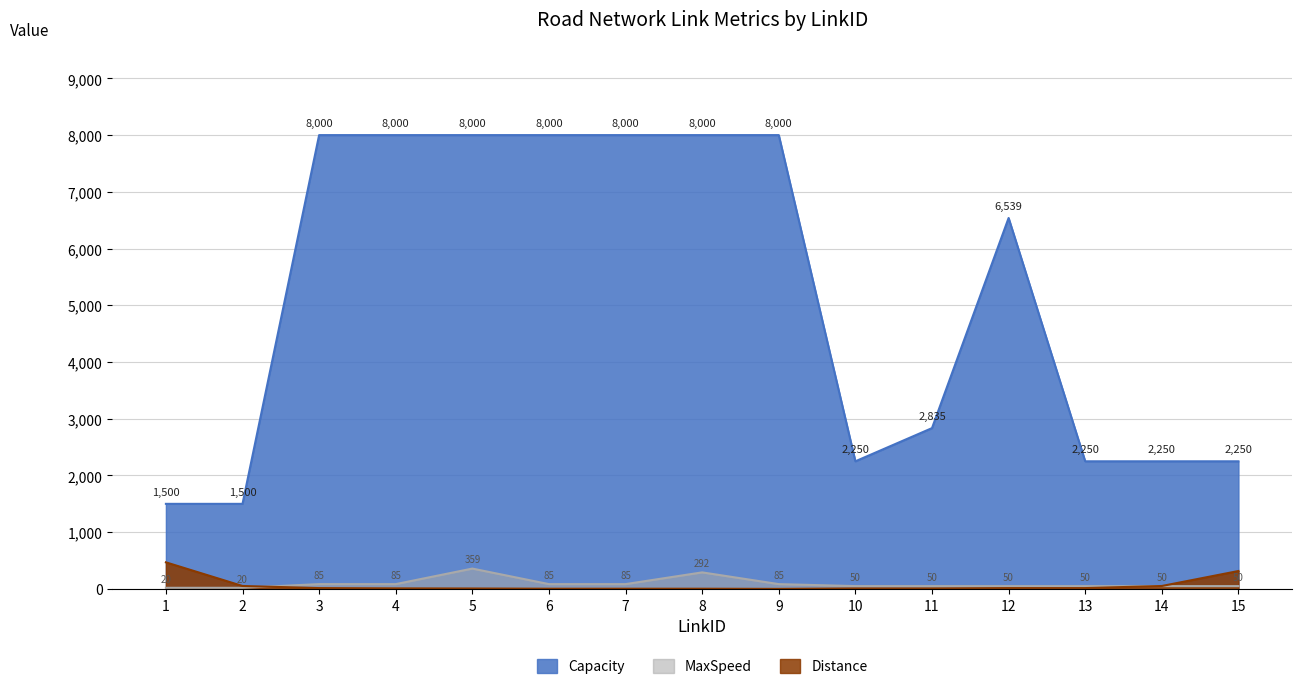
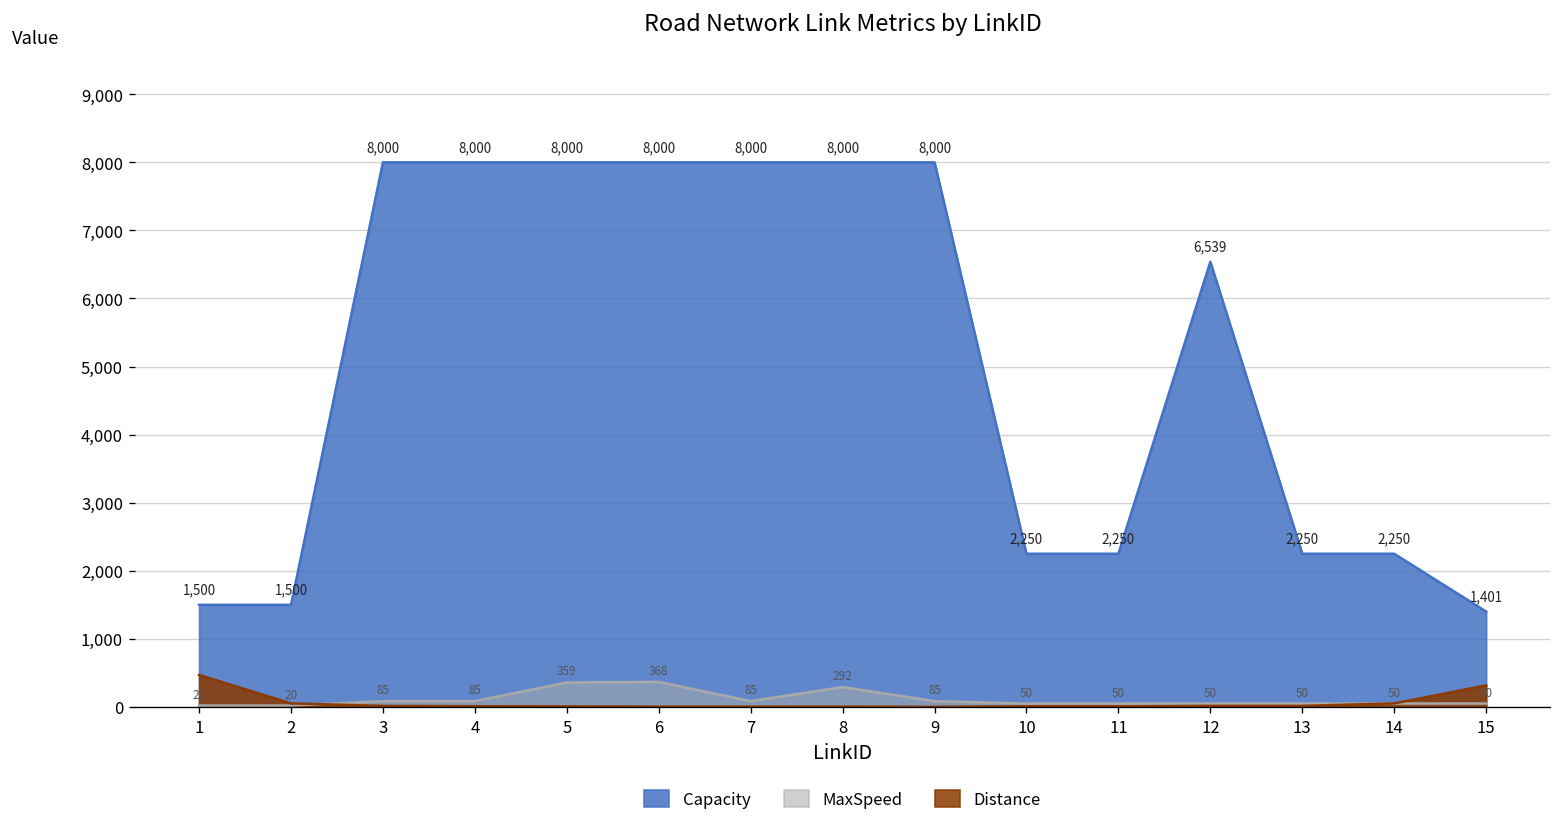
MaxSpeed, 6: 85 -> 368
Capacity, 11: 2,835 -> 2,250
Capacity, 15: 2,250 -> 1,401
